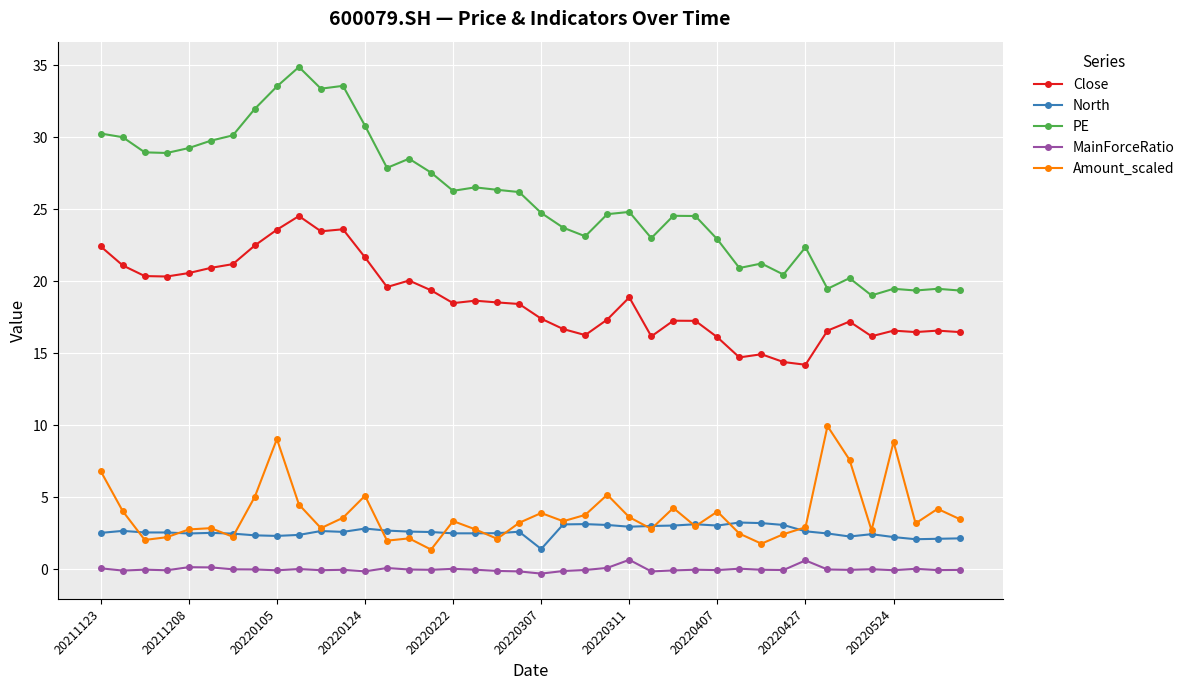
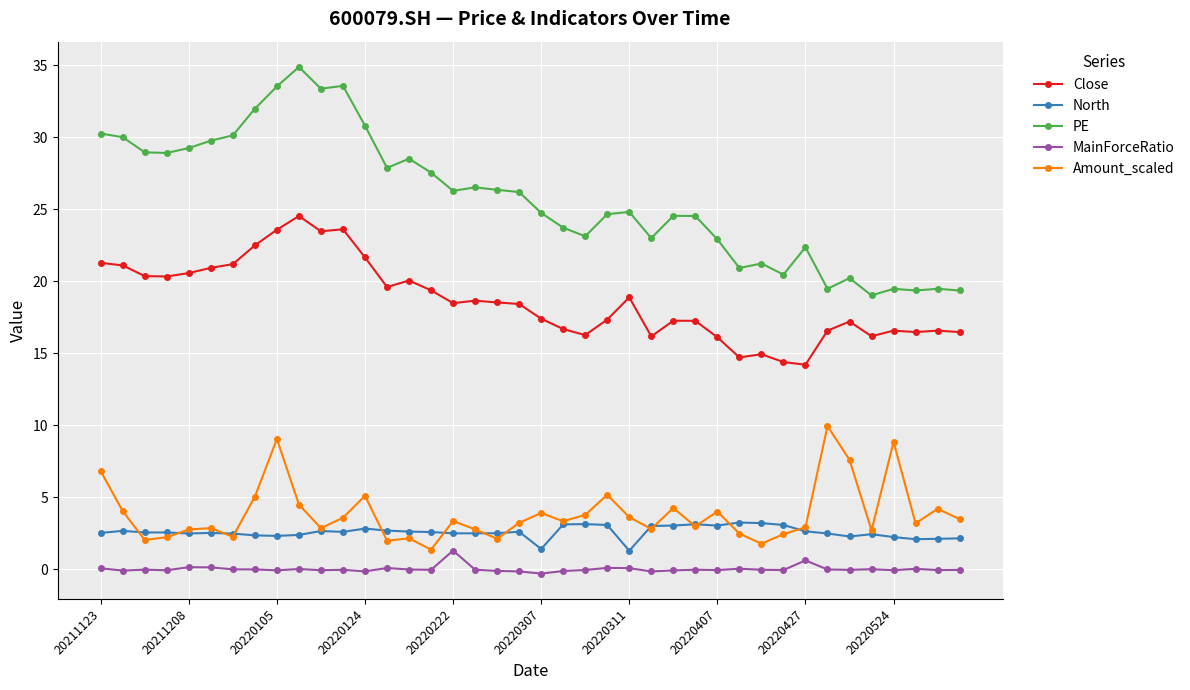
Close, 20211123: 22.4 -> 21.3
MainForceRatio, 20220222: 0.0 -> 1.3
North, 20220311: 3.0 -> 1.3
MainForceRatio, 20220311: 0.7 -> 0.1
